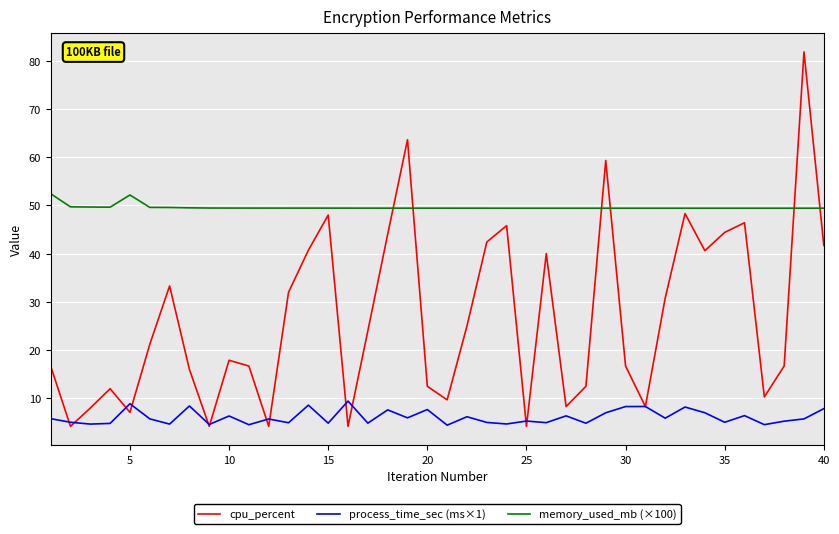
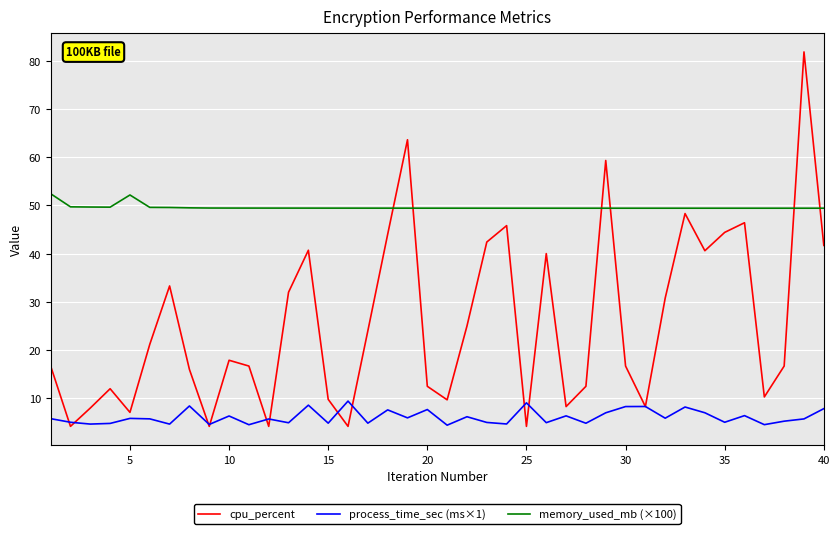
process_time_sec (ms×1), 5: 9 -> 6
cpu_percent, 15: 48 -> 10
process_time_sec (ms×1), 25: 5 -> 9
